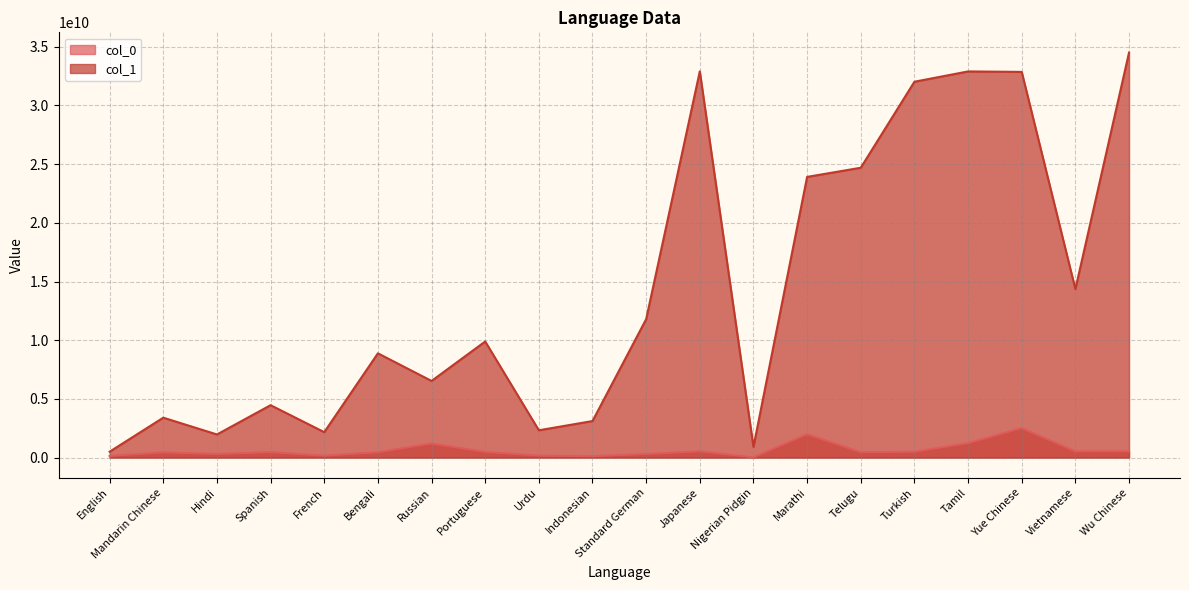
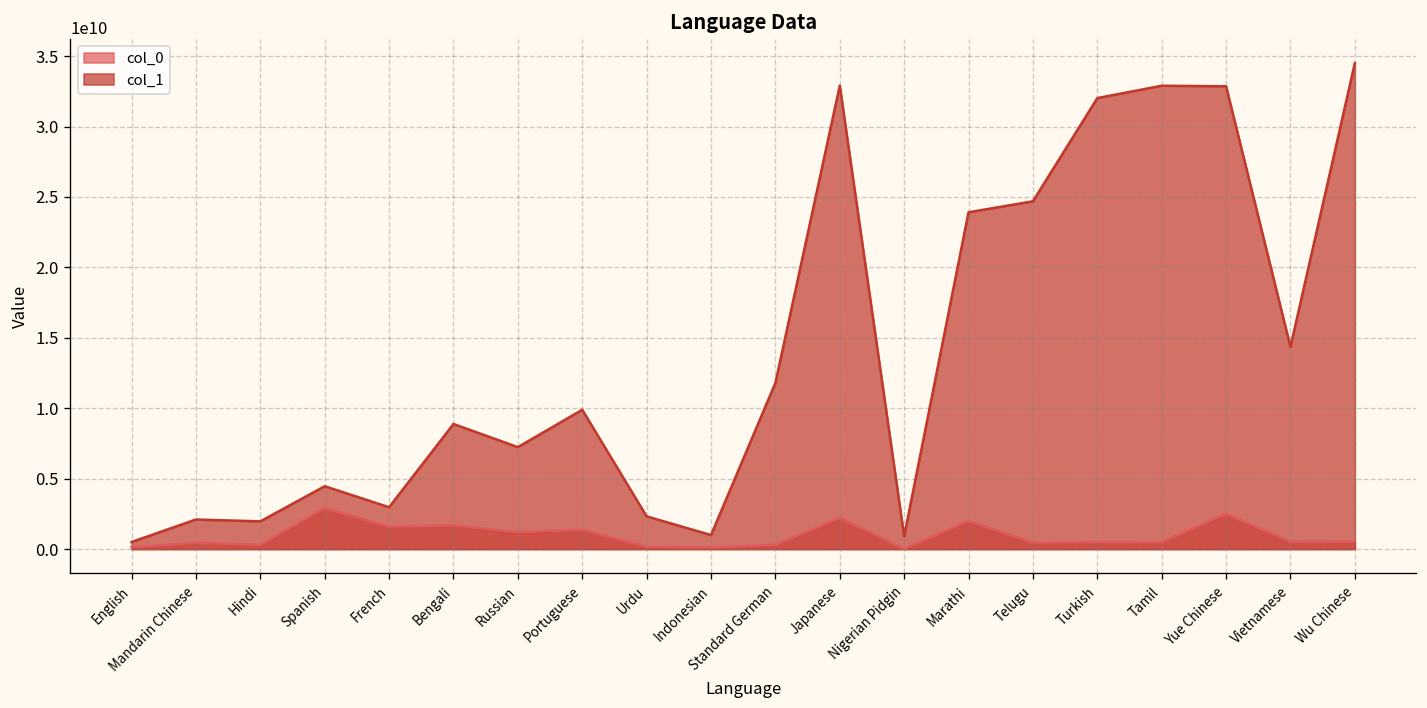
col_1, Mandarin Chinese: 3400000000 -> 2100000000
col_0, Spanish: 500000000 -> 2900000000
col_0, French: 200000000 -> 1600000000
col_1, French: 2200000000 -> 3000000000
col_0, Bengali: 500000000 -> 1700000000
col_1, Russian: 6500000000 -> 7200000000
col_0, Portuguese: 500000000 -> 1400000000
col_1, Indonesian: 3100000000 -> 1000000000
col_0, Japanese: 500000000 -> 2200000000
col_0, Tamil: 1200000000 -> 500000000
